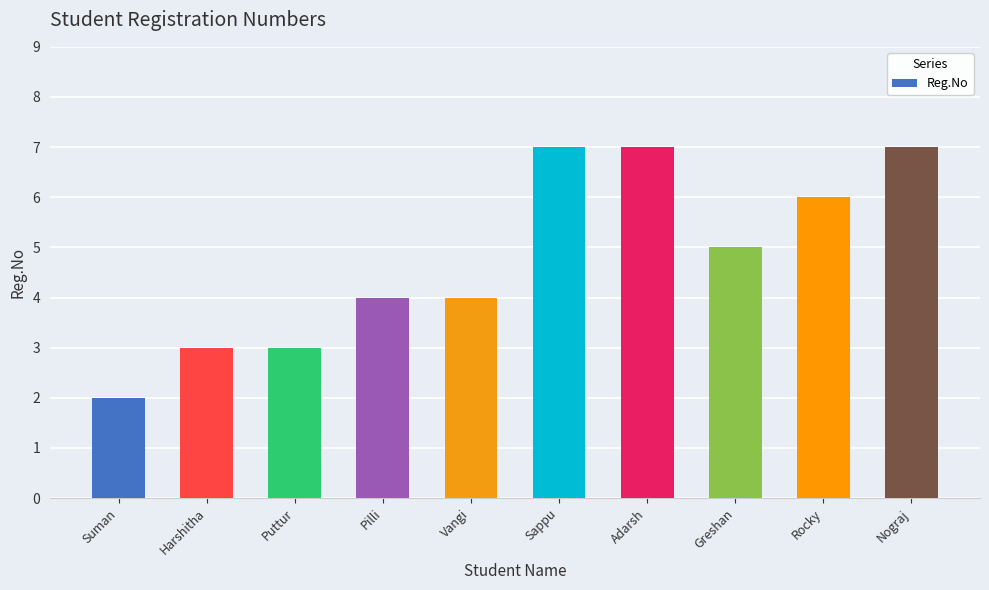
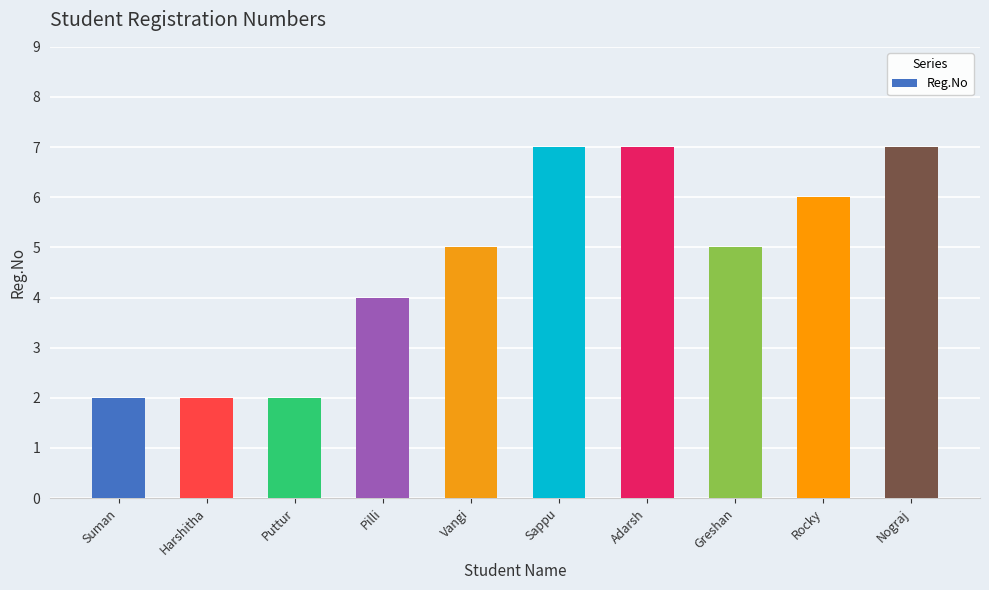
Harshitha: 3 -> 2
Puttur: 3 -> 2
Vangi: 4 -> 5
